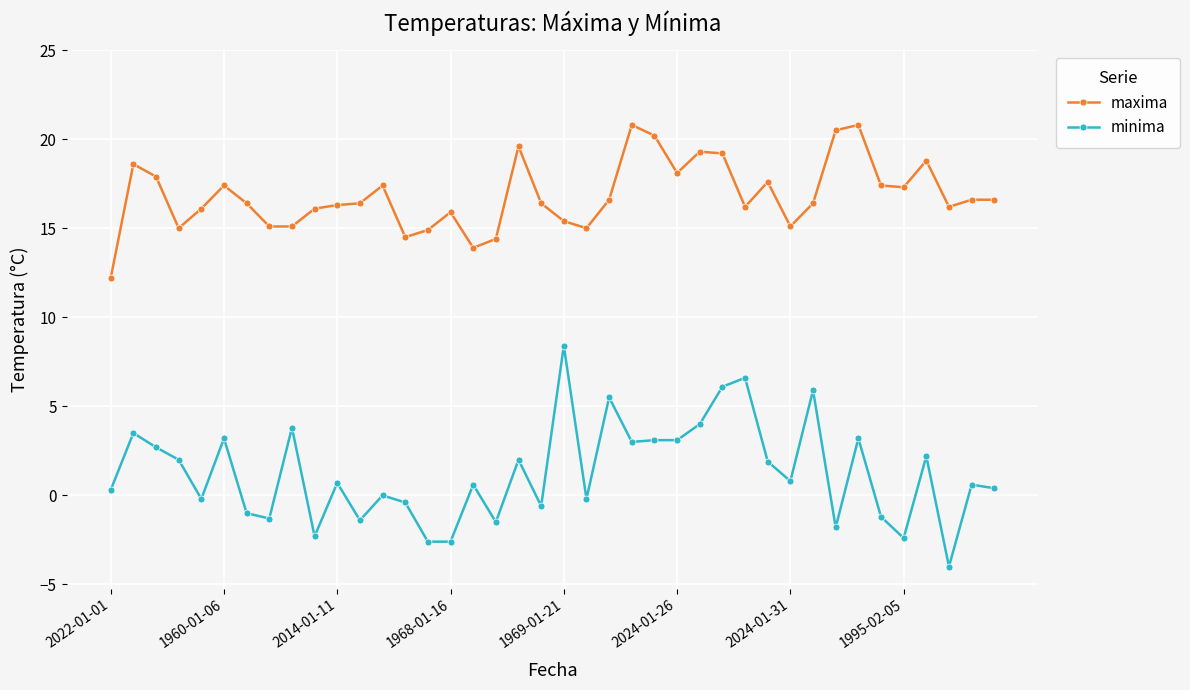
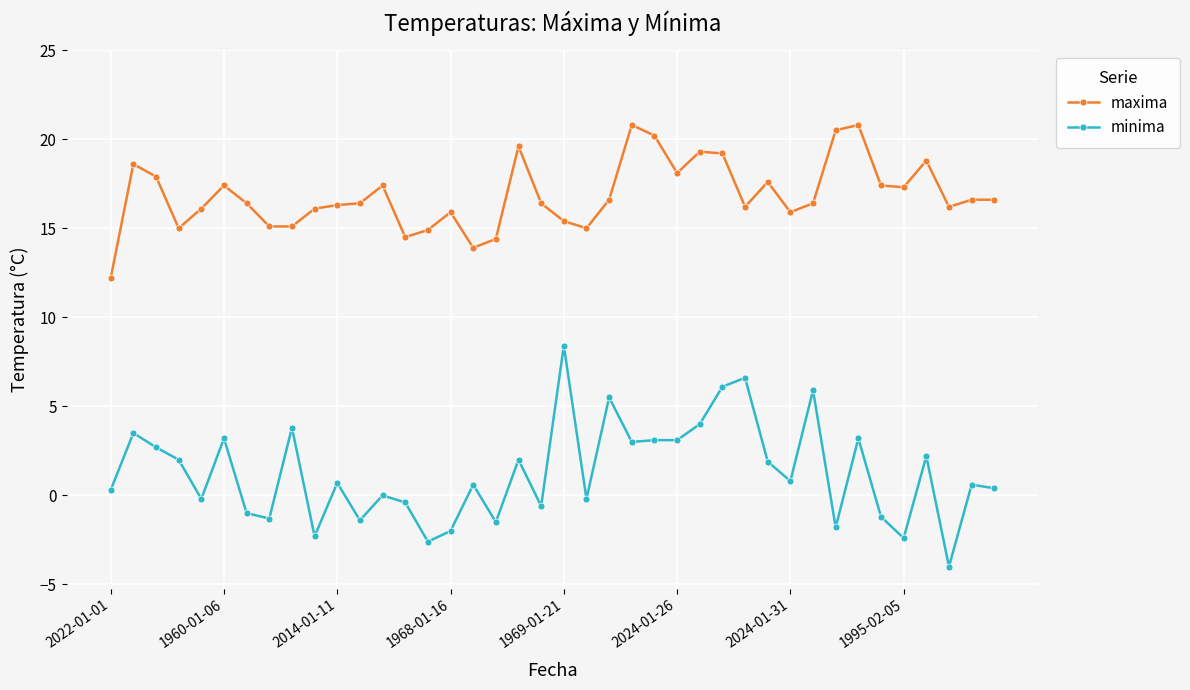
minima, 1968-01-16: -2.6 -> -2.0
maxima, 2024-01-31: 15.1 -> 15.9
